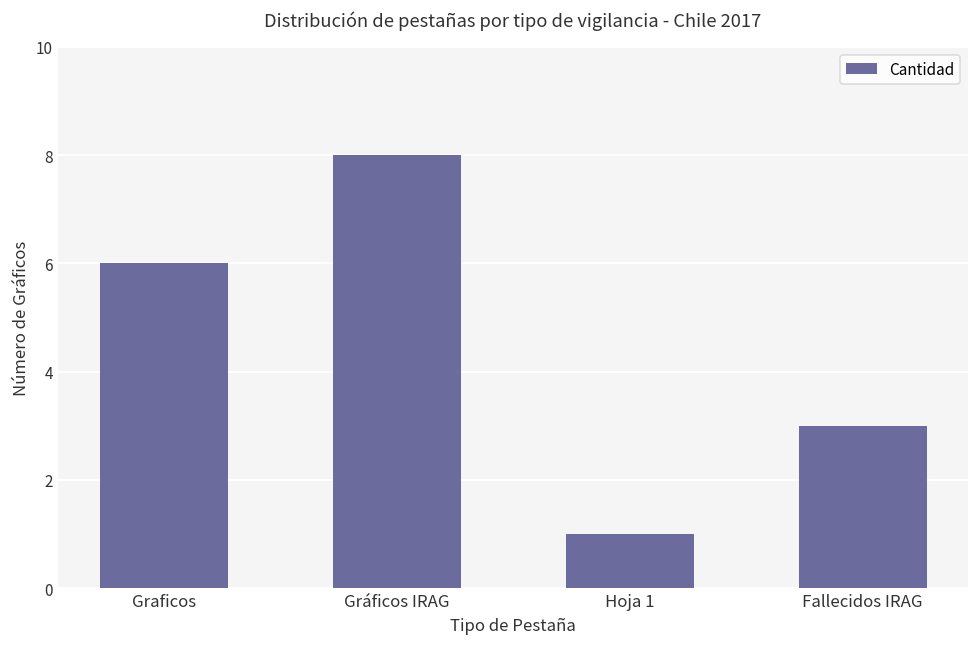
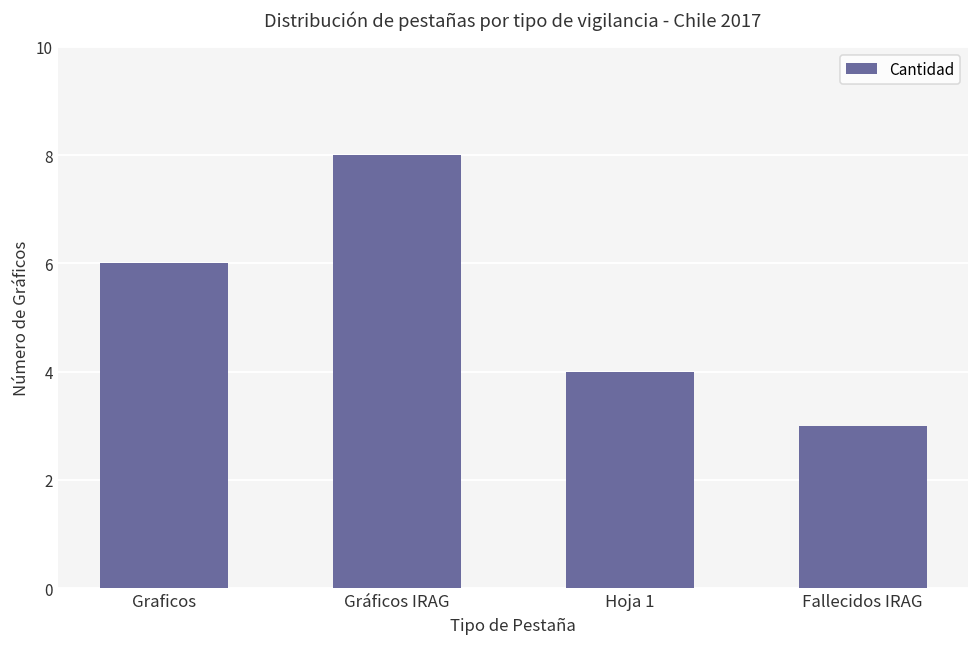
Hoja 1: 1 -> 4
